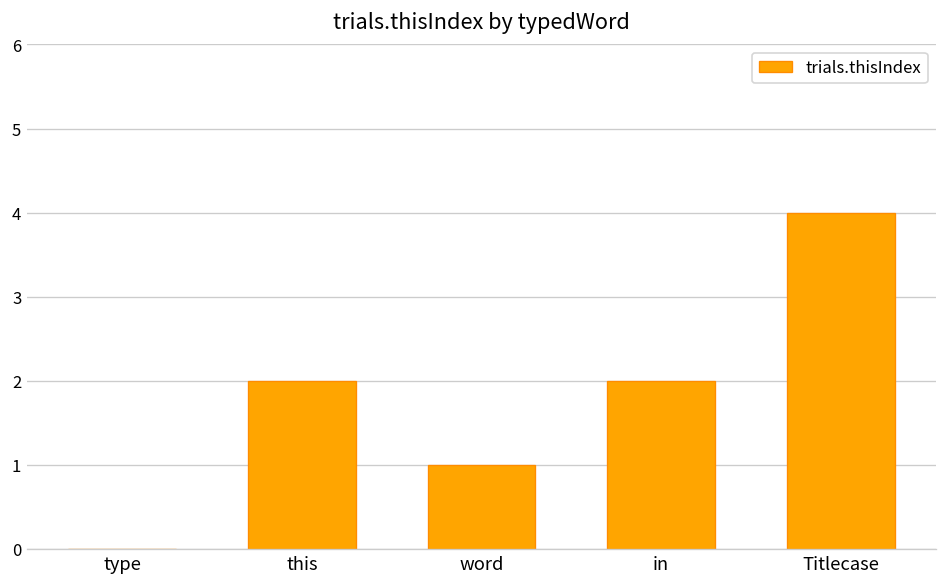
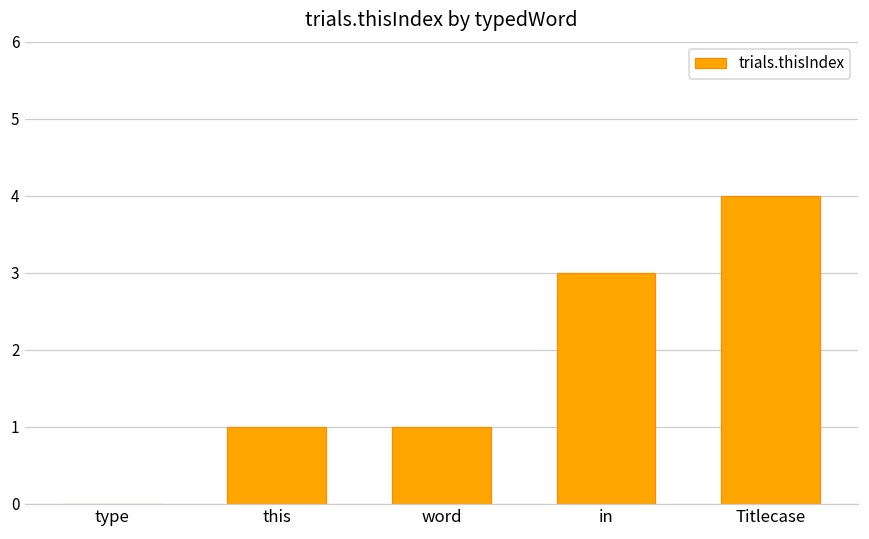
this: 2 -> 1
in: 2 -> 3
